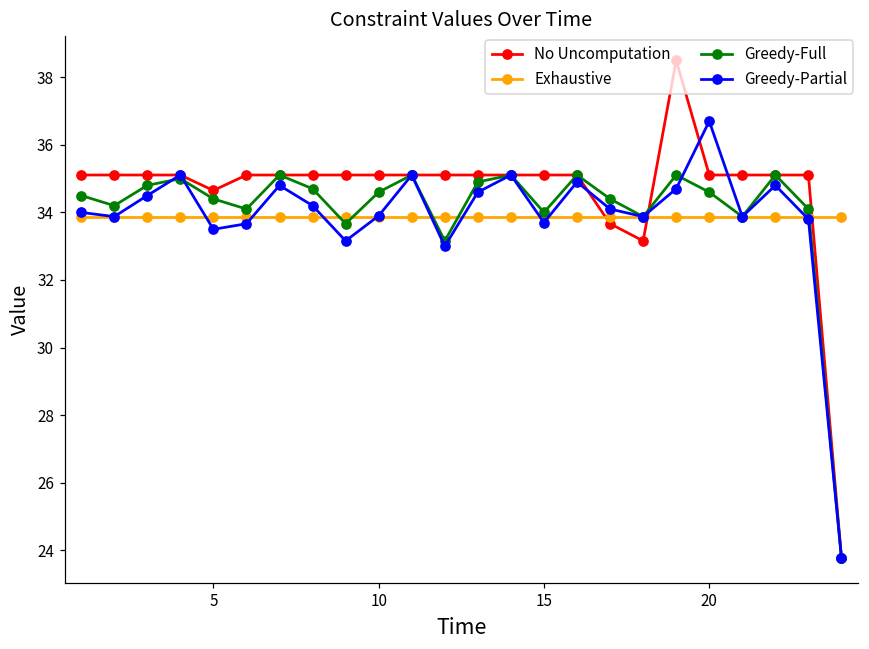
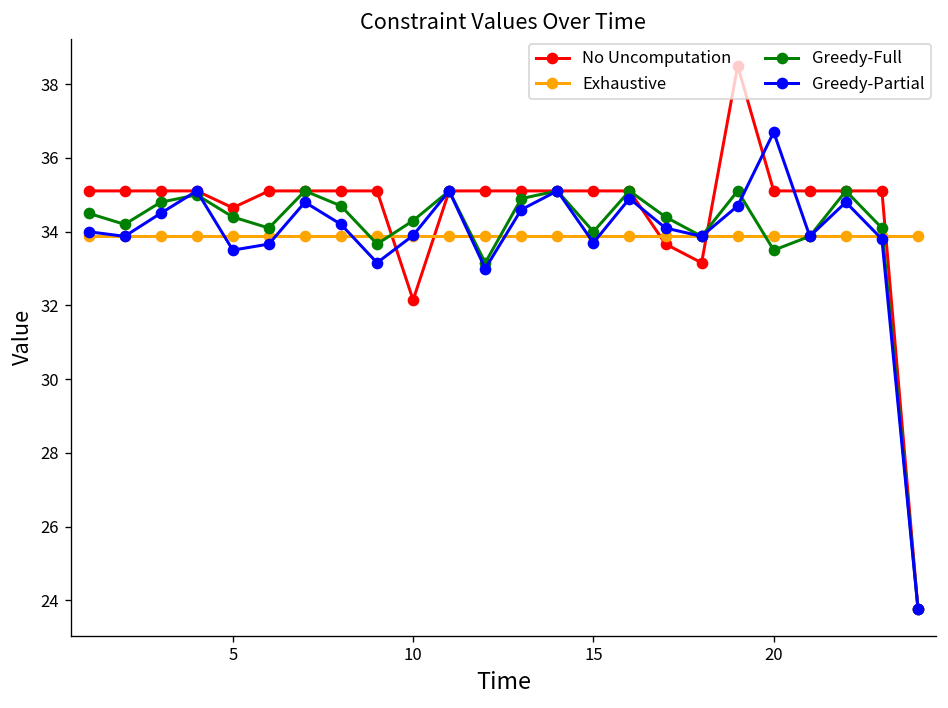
No Uncomputation, 10: 35.1 -> 32.1
Greedy-Full, 10: 34.6 -> 34.3
Greedy-Full, 20: 34.6 -> 33.5
